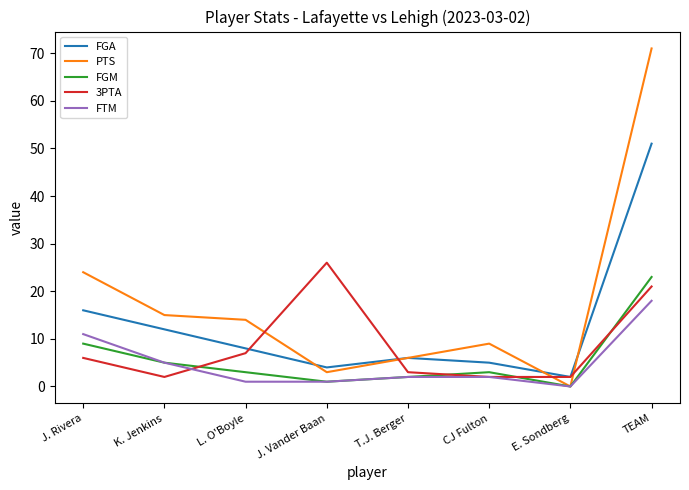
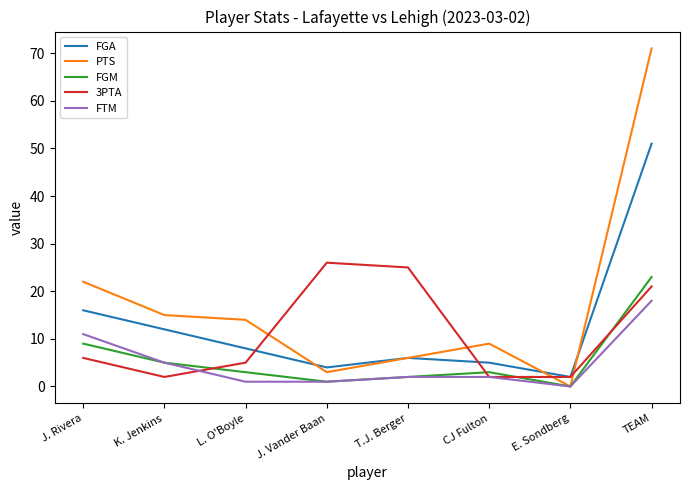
PTS, J. Rivera: 24 -> 22
3PTA, L. O'Boyle: 7 -> 5
3PTA, T.J. Berger: 3 -> 25
